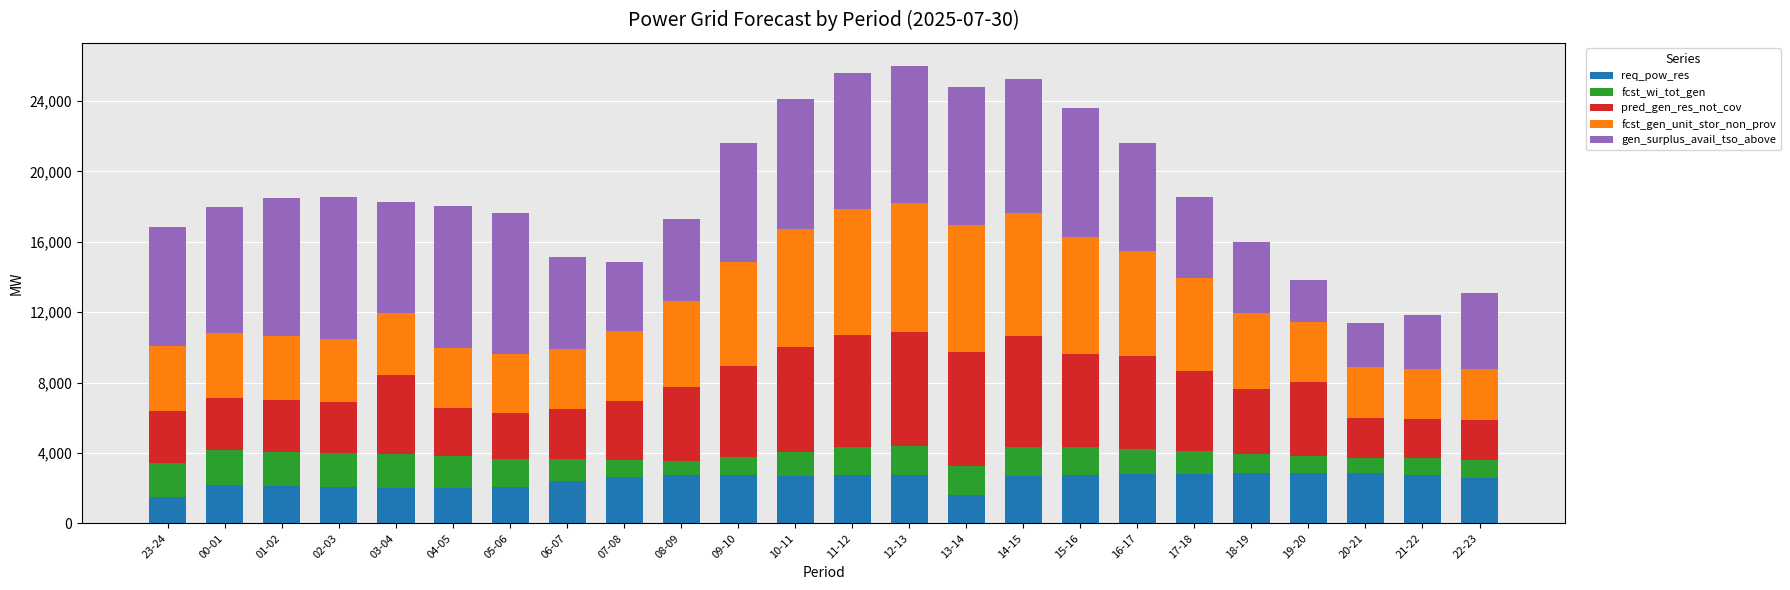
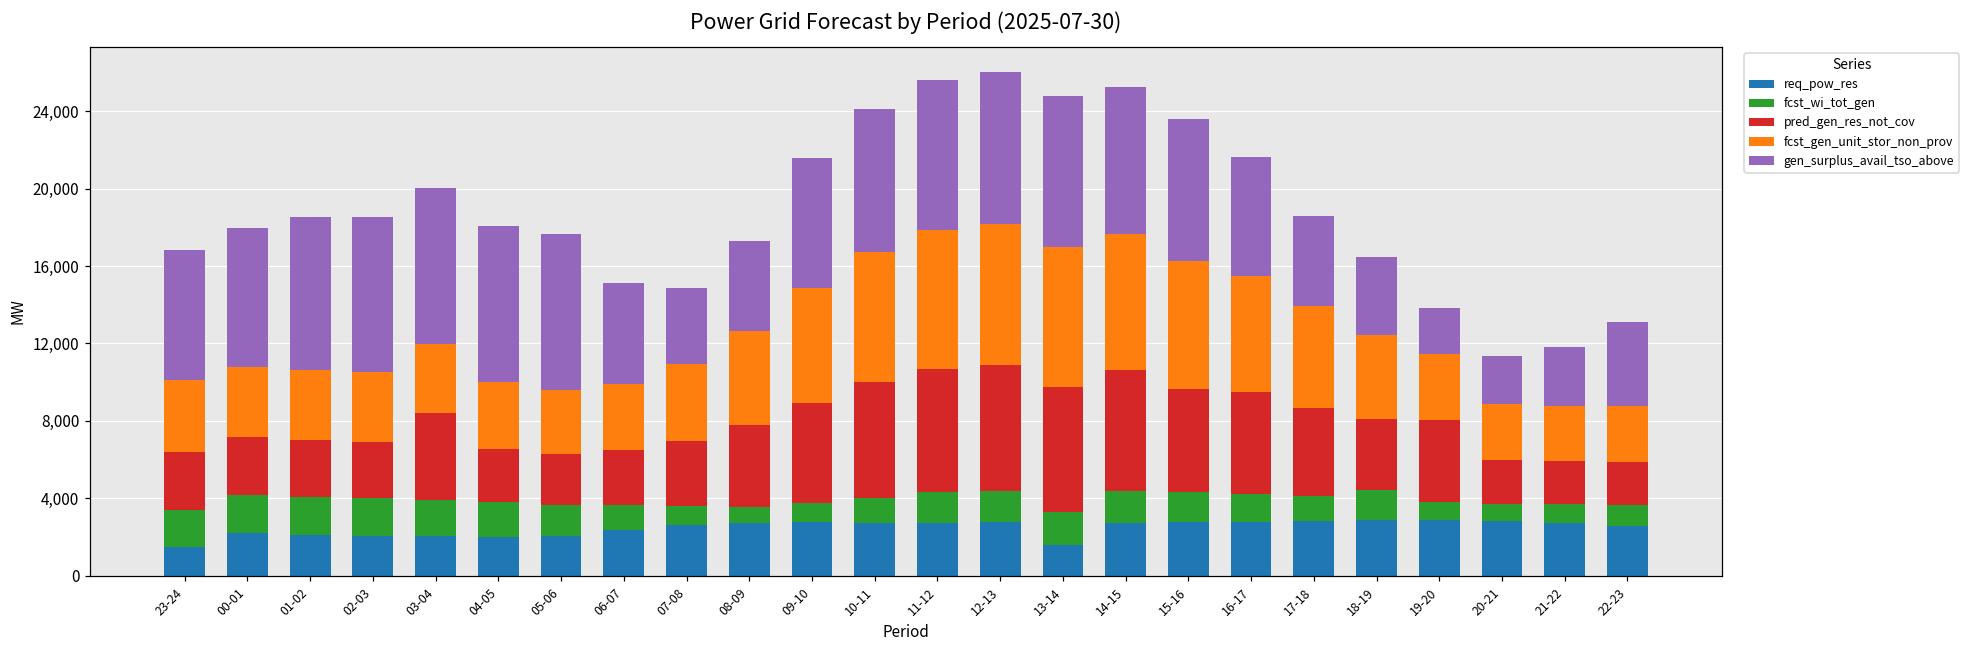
gen_surplus_avail_tso_above, 03-04: 6,300 -> 8,100
fcst_wi_tot_gen, 18-19: 1,100 -> 1,600
